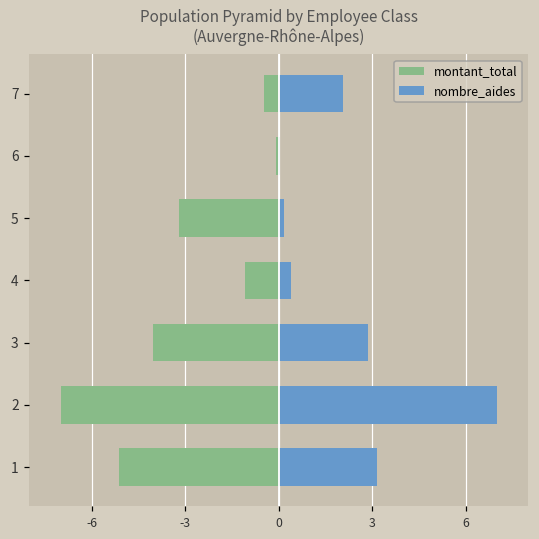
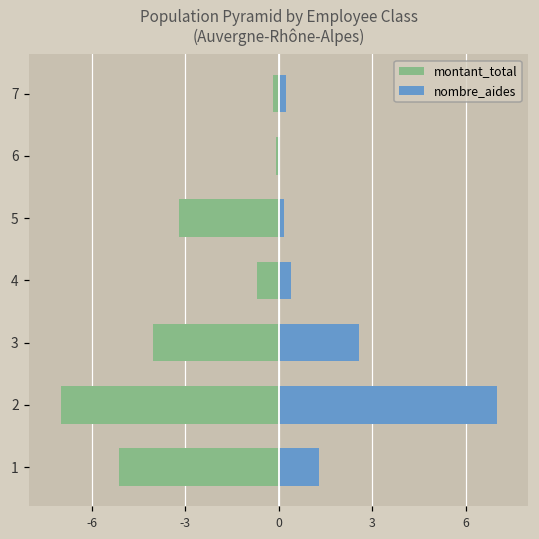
montant_total, 7: -0.5 -> -0.2
nombre_aides, 7: 2.1 -> 0.2
montant_total, 4: -1.1 -> -0.7
nombre_aides, 3: 2.9 -> 2.6
nombre_aides, 1: 3.2 -> 1.3
